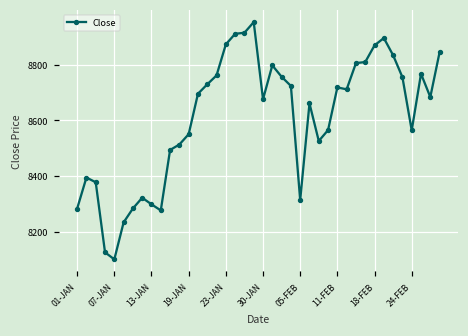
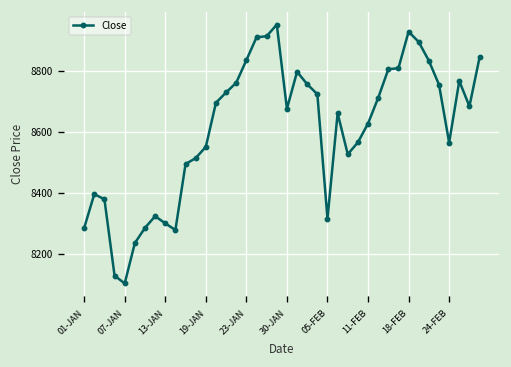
23-JAN: 8870 -> 8840
11-FEB: 8720 -> 8630
18-FEB: 8870 -> 8930
